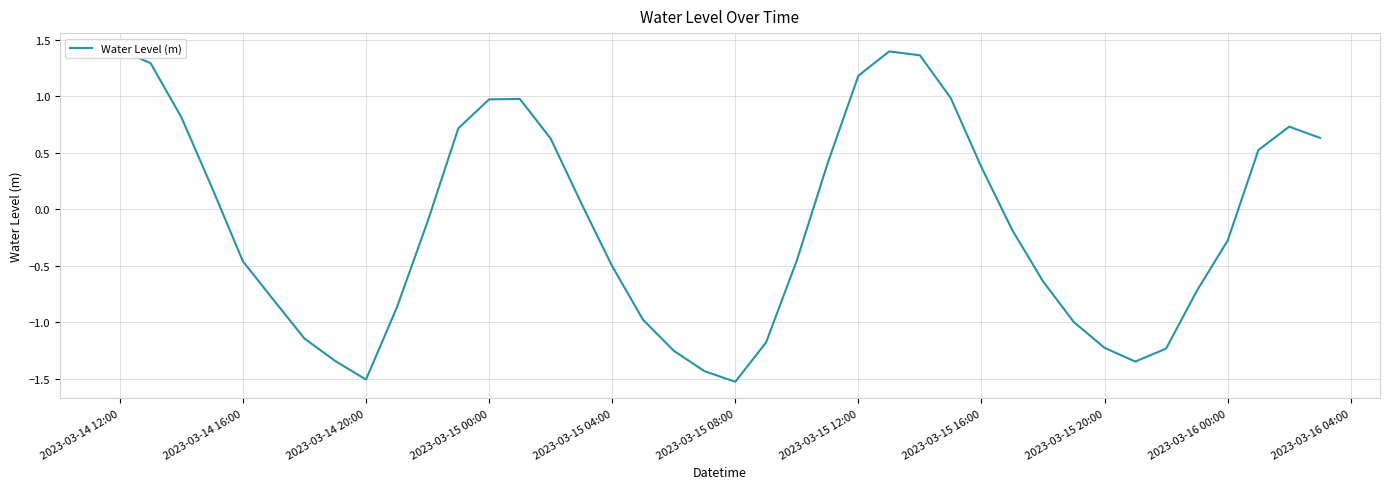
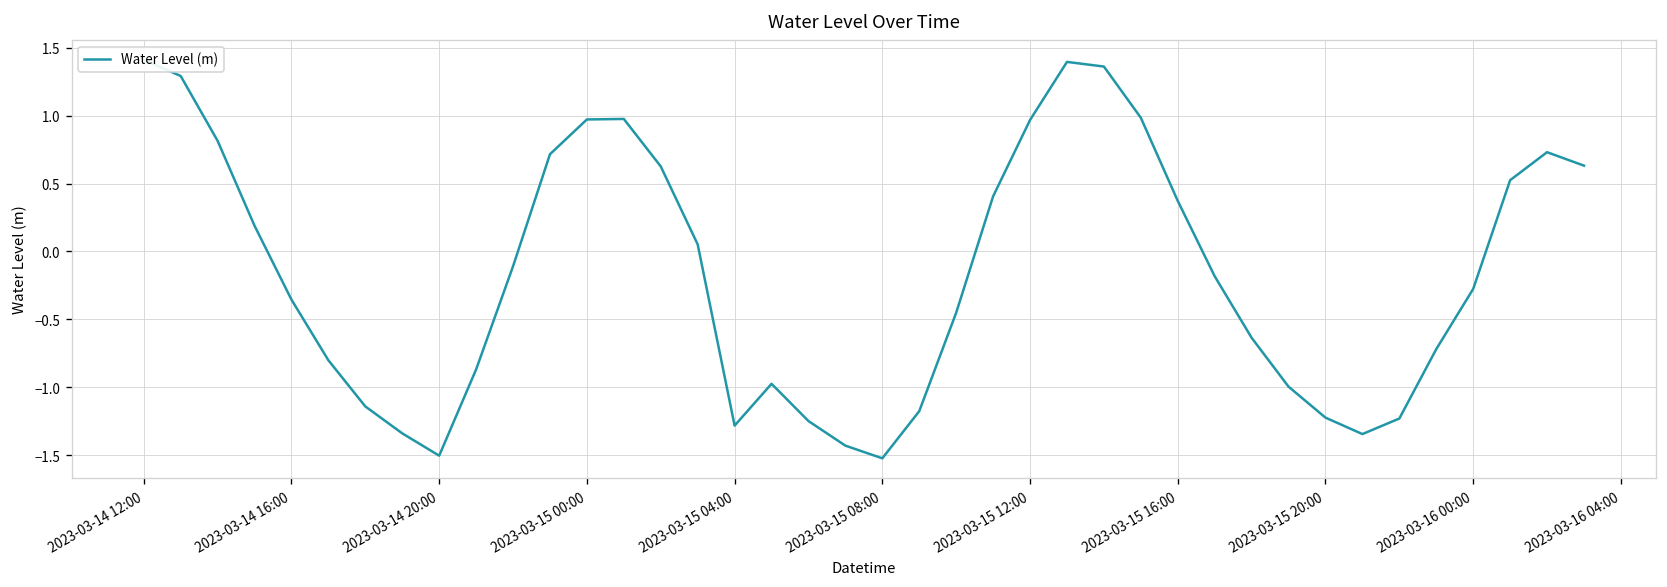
2023-03-14 16:00: -0.46 -> -0.35
2023-03-15 04:00: -0.50 -> -1.28
2023-03-15 12:00: 1.18 -> 0.97
